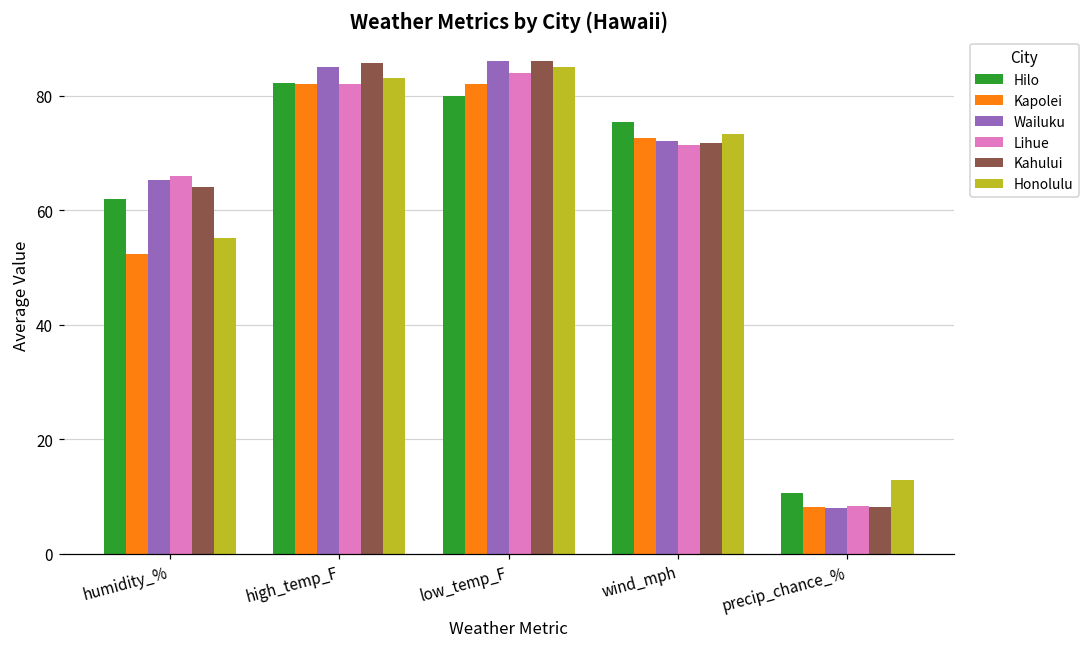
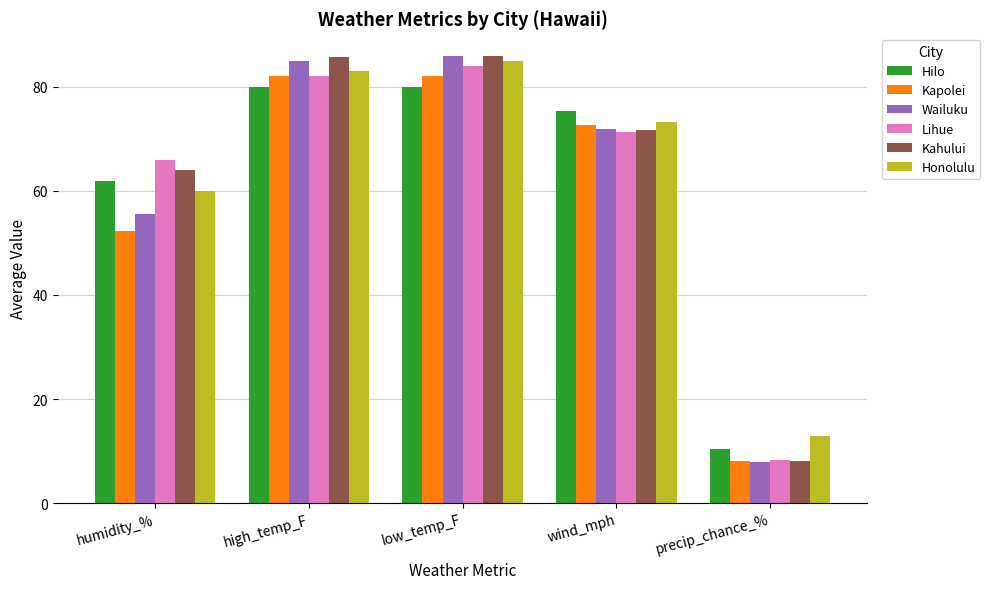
Wailuku, humidity_%: 65 -> 56
Honolulu, humidity_%: 55 -> 60
Hilo, high_temp_F: 82 -> 80
